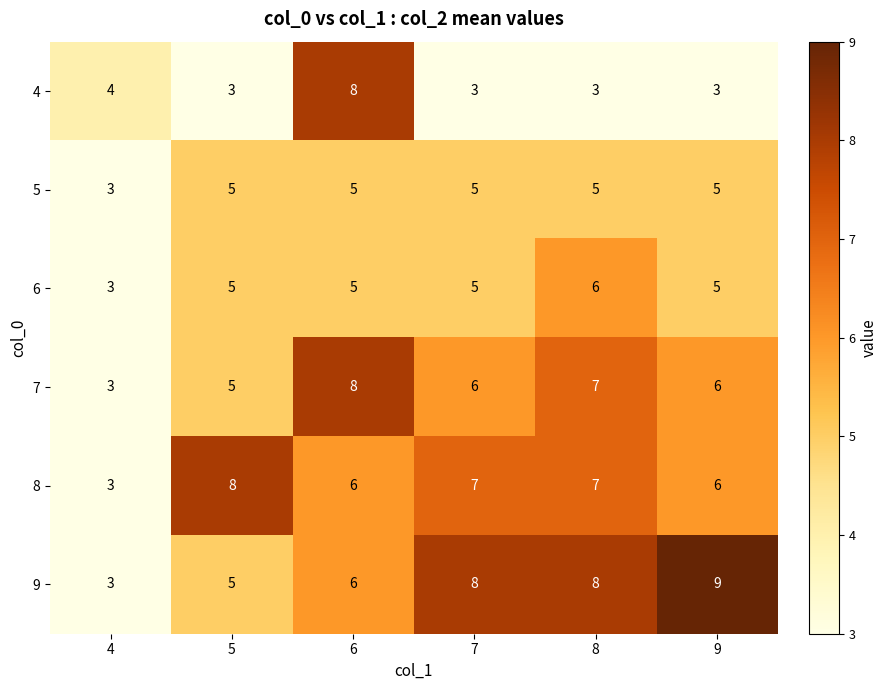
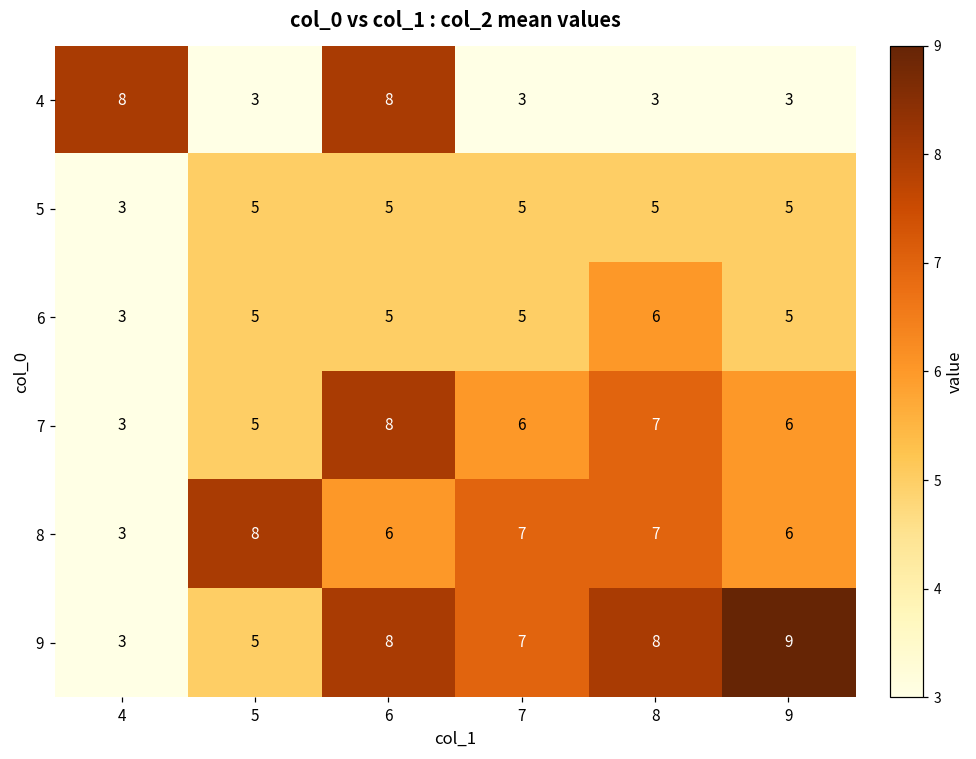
4, 4: 4 -> 8
9, 6: 6 -> 8
9, 7: 8 -> 7
